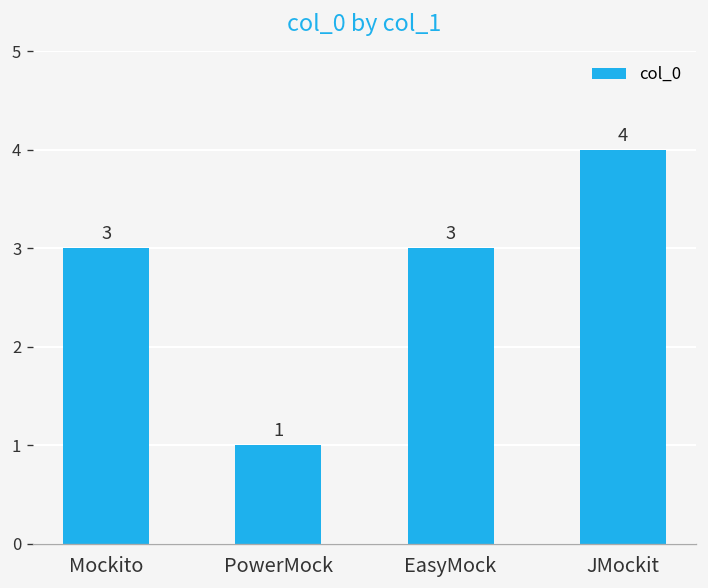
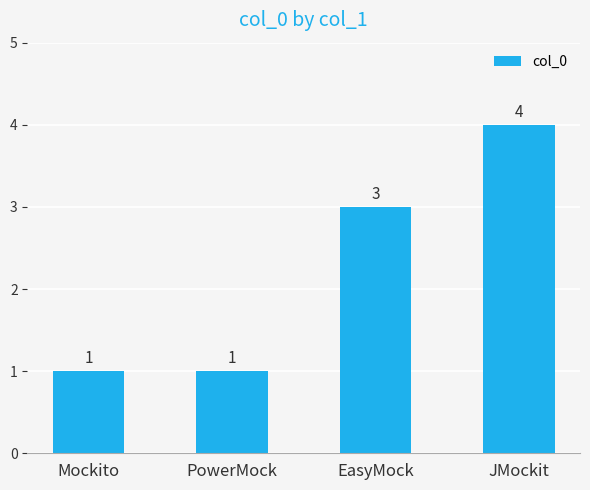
Mockito: 3 -> 1
